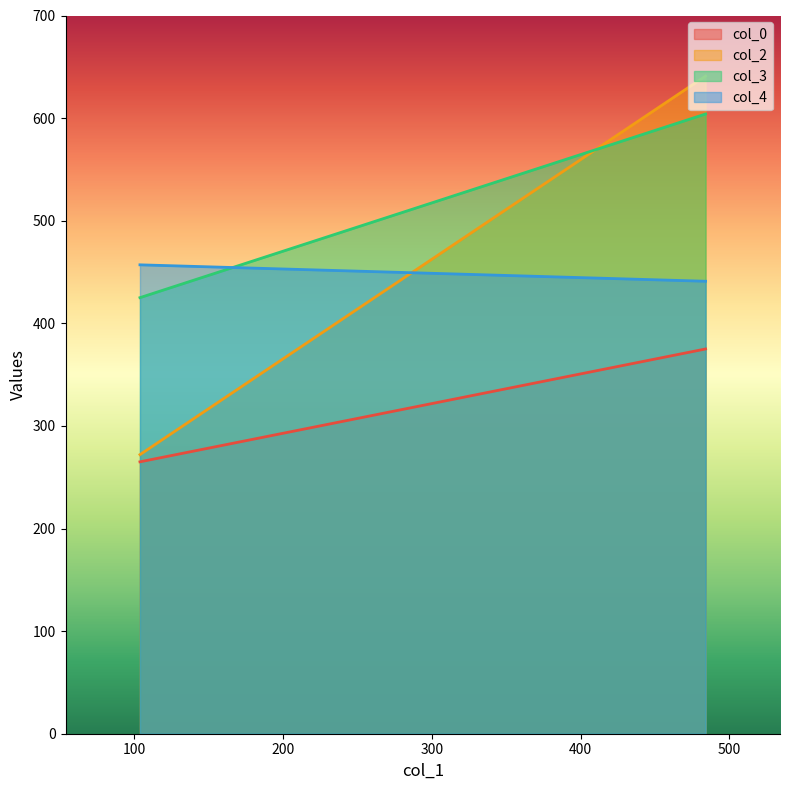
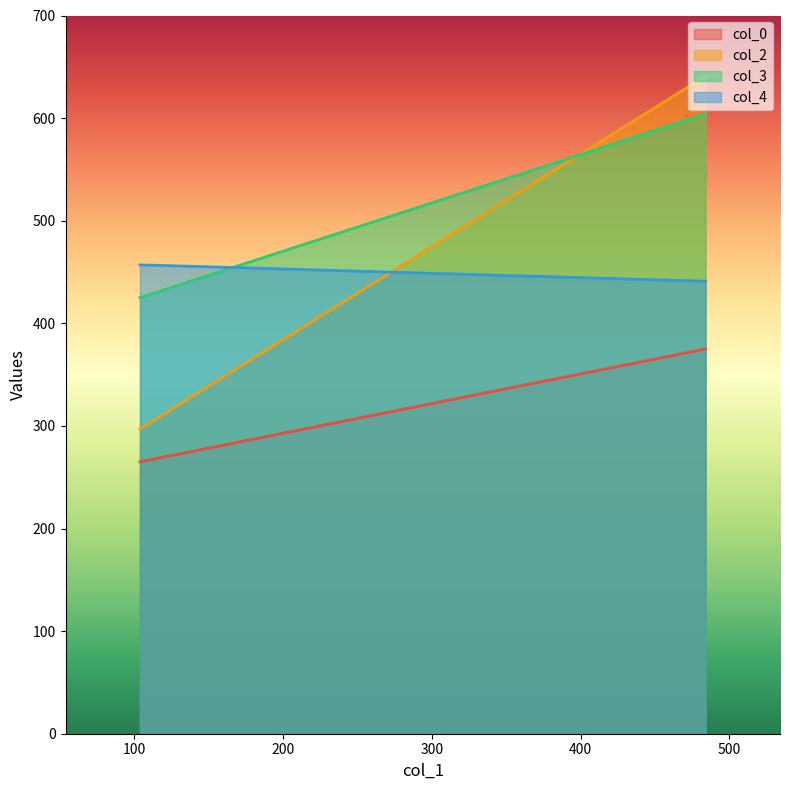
col_2, 100: 272 -> 297
